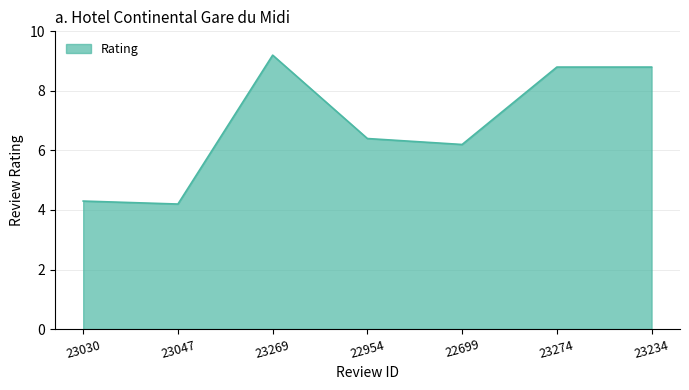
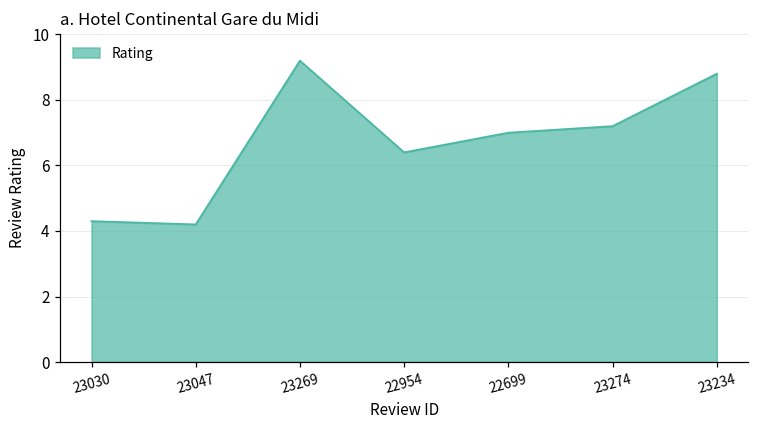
22699: 6.2 -> 7.0
23274: 8.8 -> 7.2
